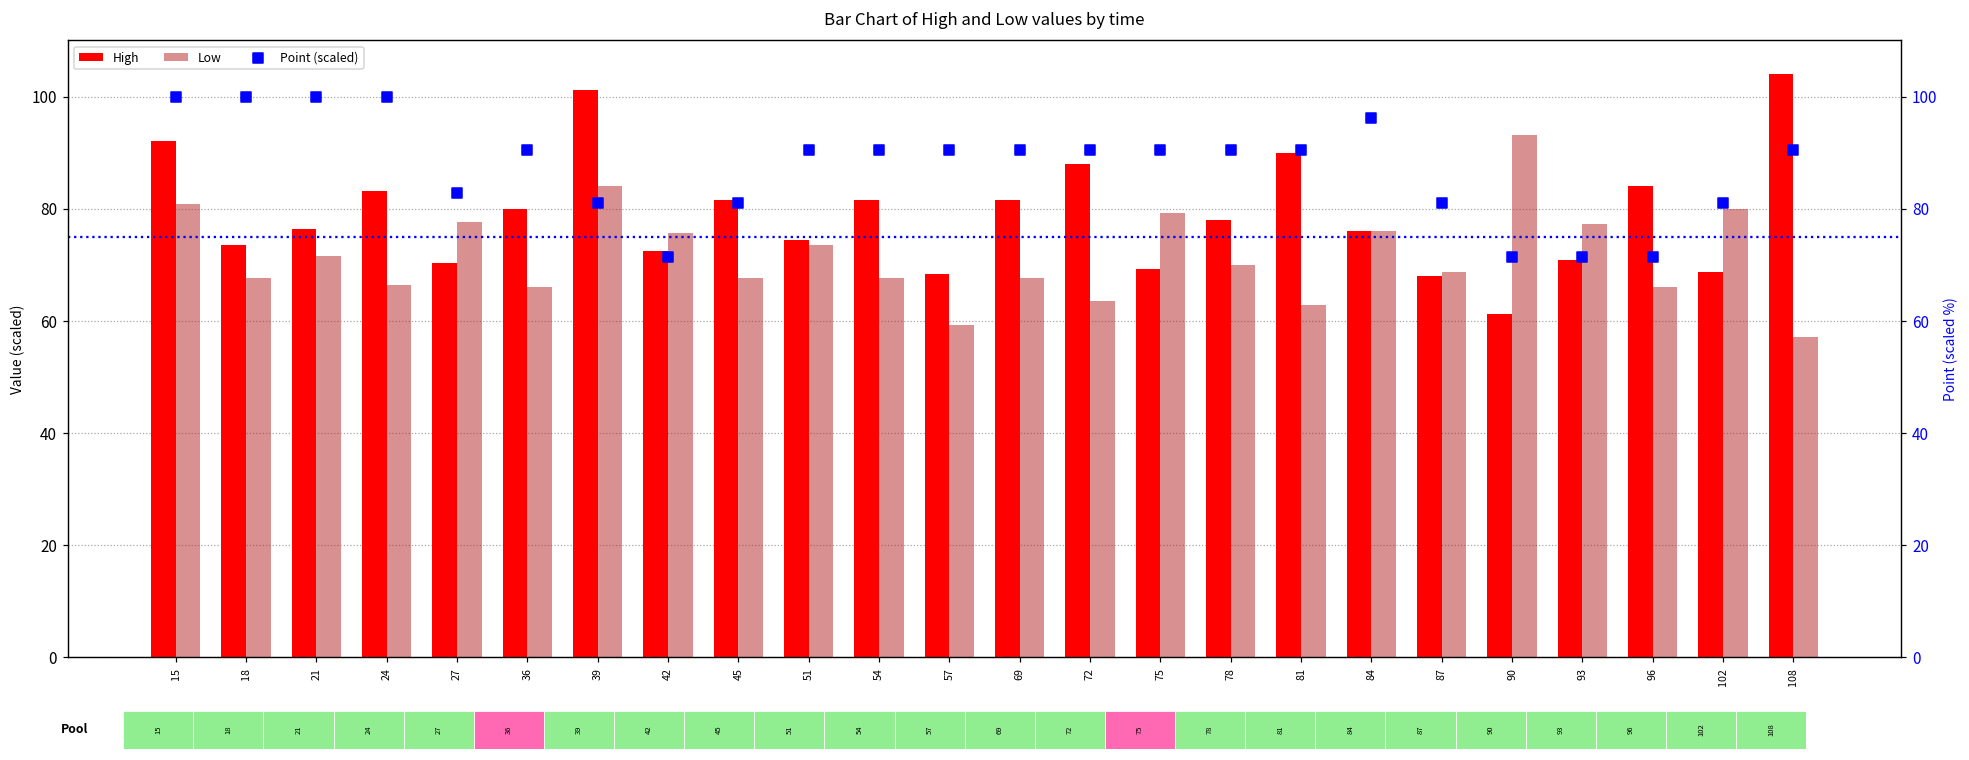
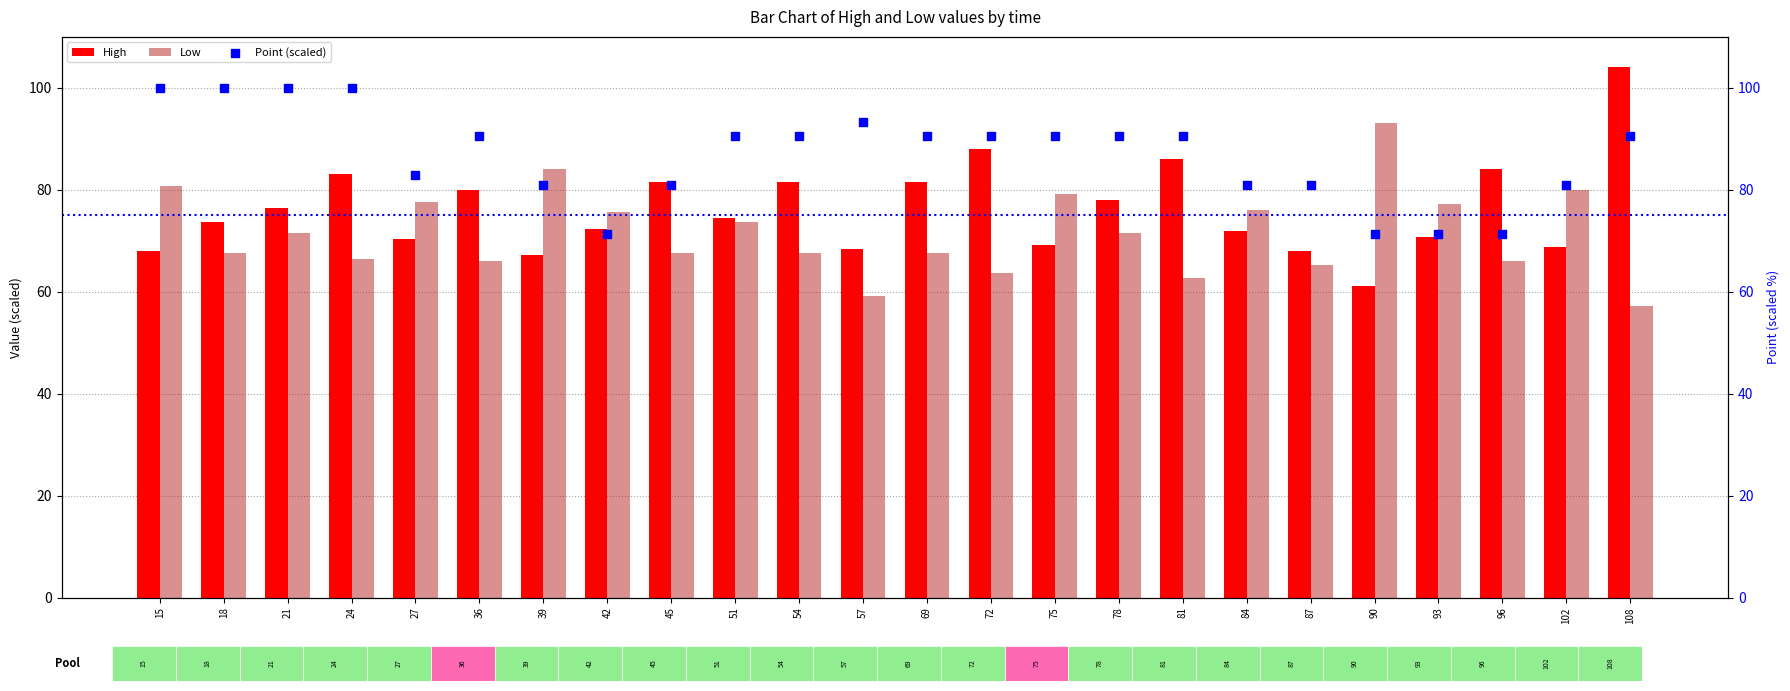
High, 15: 92 -> 68
High, 39: 101 -> 67
Low, 78: 70 -> 72
High, 81: 90 -> 86
High, 84: 76 -> 72
Low, 87: 69 -> 65
Point (scaled), 57: 90 -> 93
Point (scaled), 84: 96 -> 81
